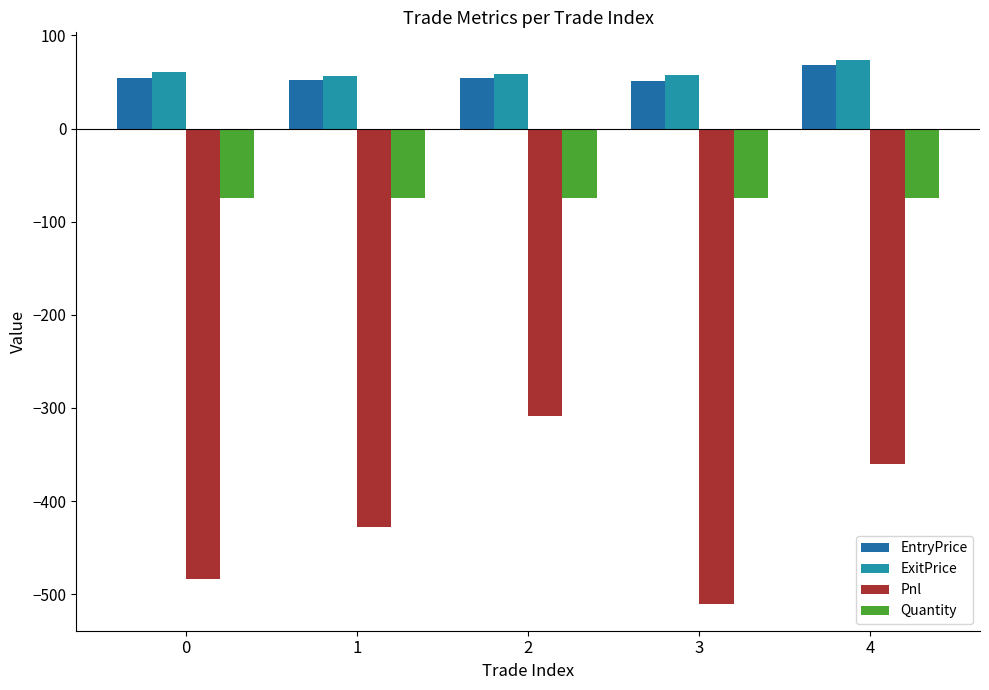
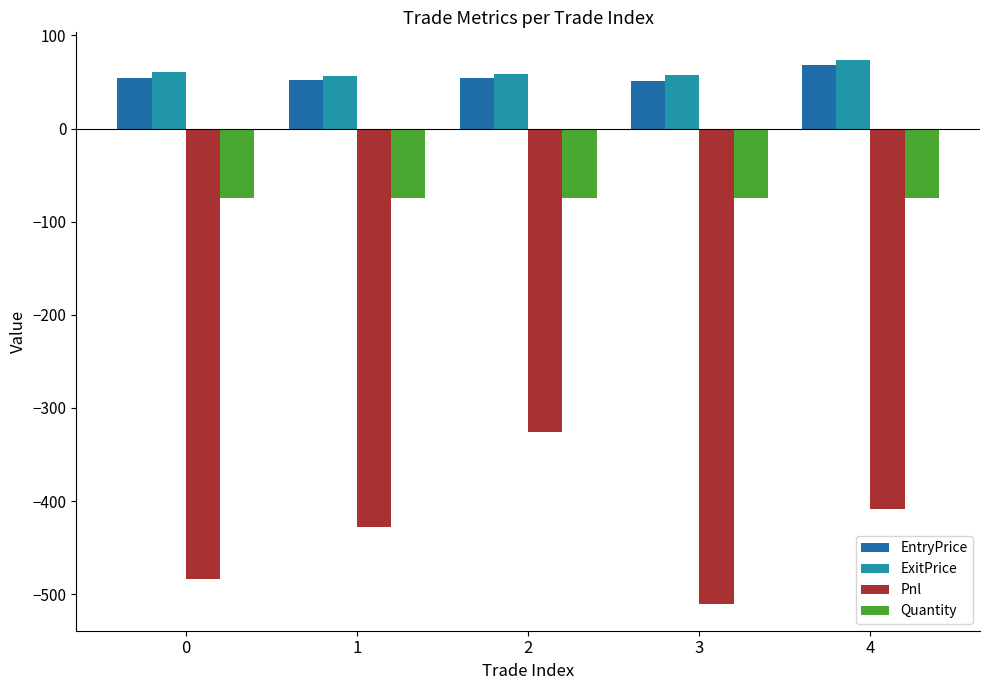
Pnl, 2: -310 -> -330
Pnl, 4: -360 -> -410
